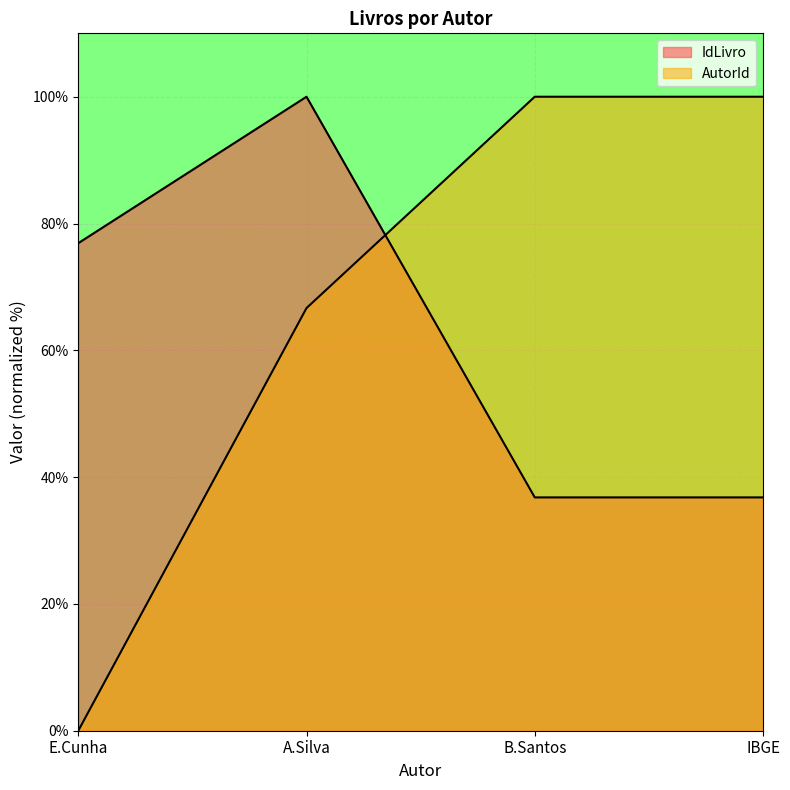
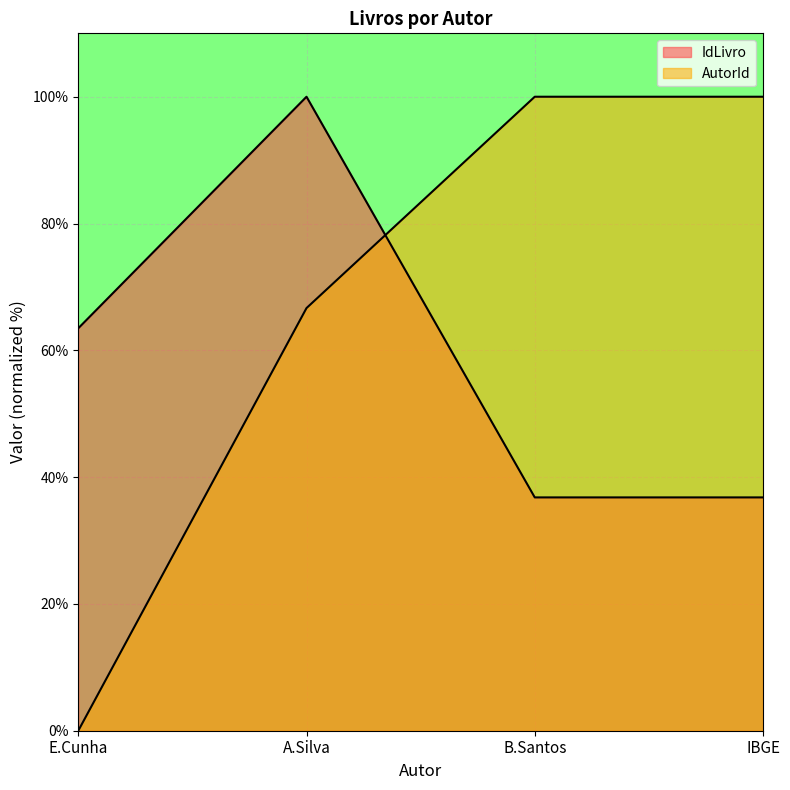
IdLivro, E.Cunha: 77% -> 63%
